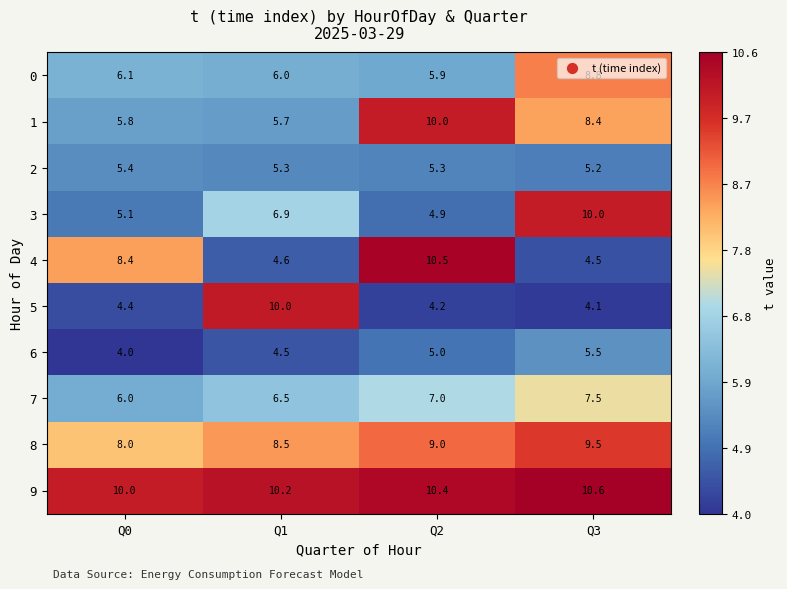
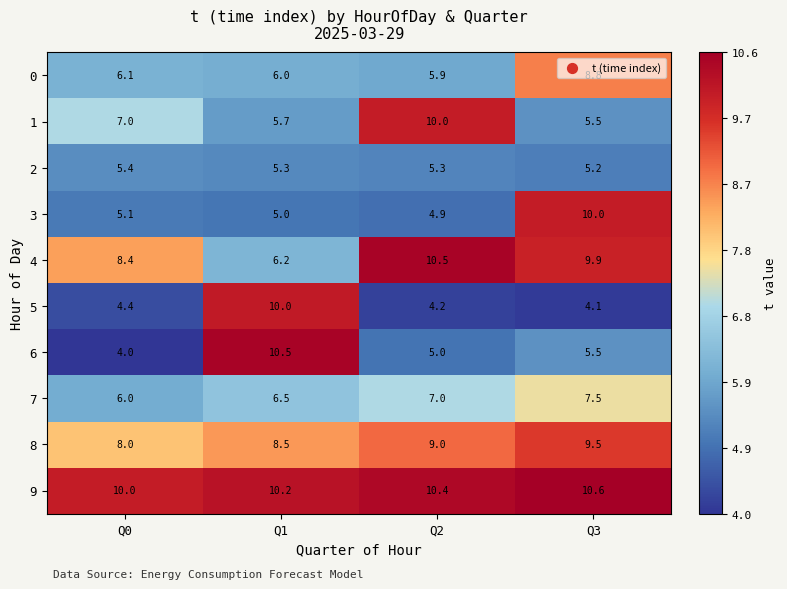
1, Q0: 5.8 -> 7.0
1, Q3: 8.4 -> 5.5
3, Q1: 6.9 -> 5.0
4, Q1: 4.6 -> 6.2
4, Q3: 4.5 -> 9.9
6, Q1: 4.5 -> 10.5
